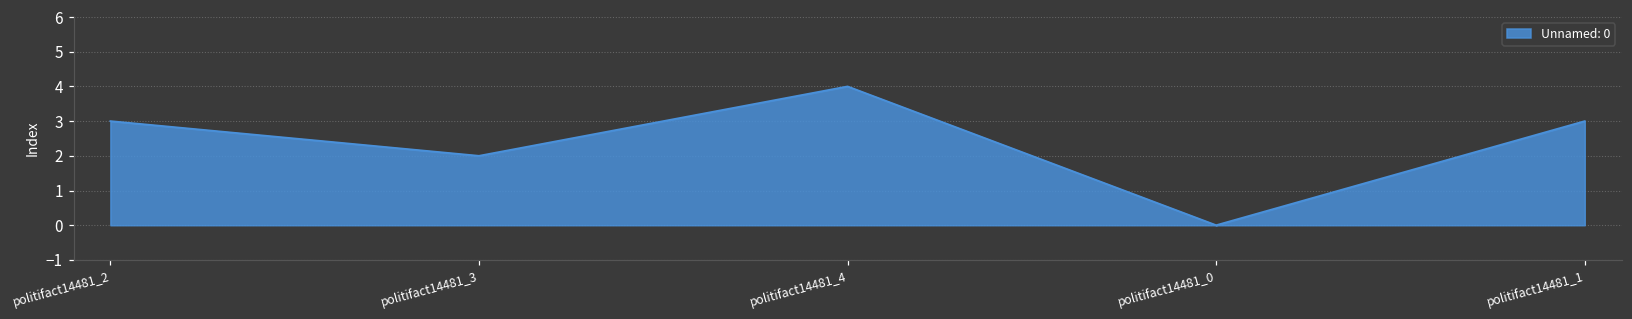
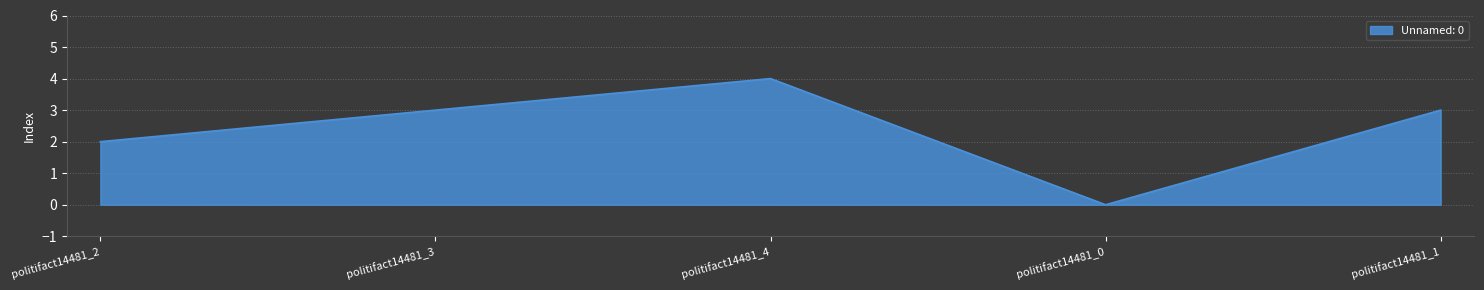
politifact14481_2: 3 -> 2
politifact14481_3: 2 -> 3
